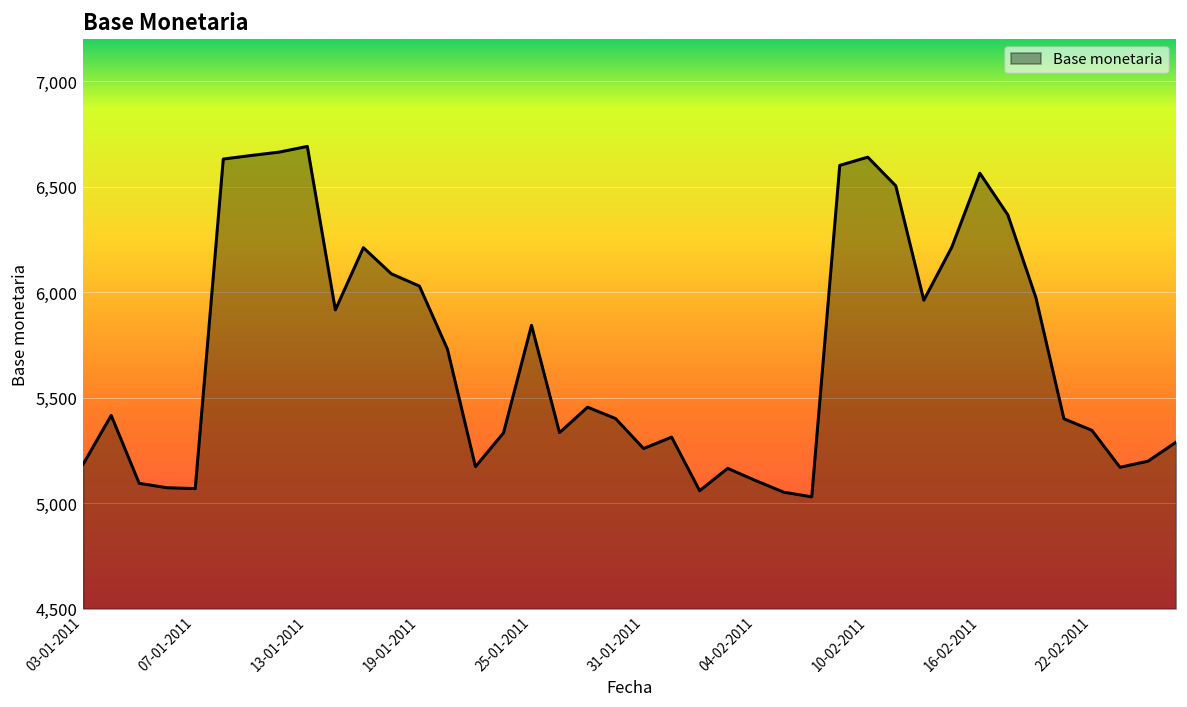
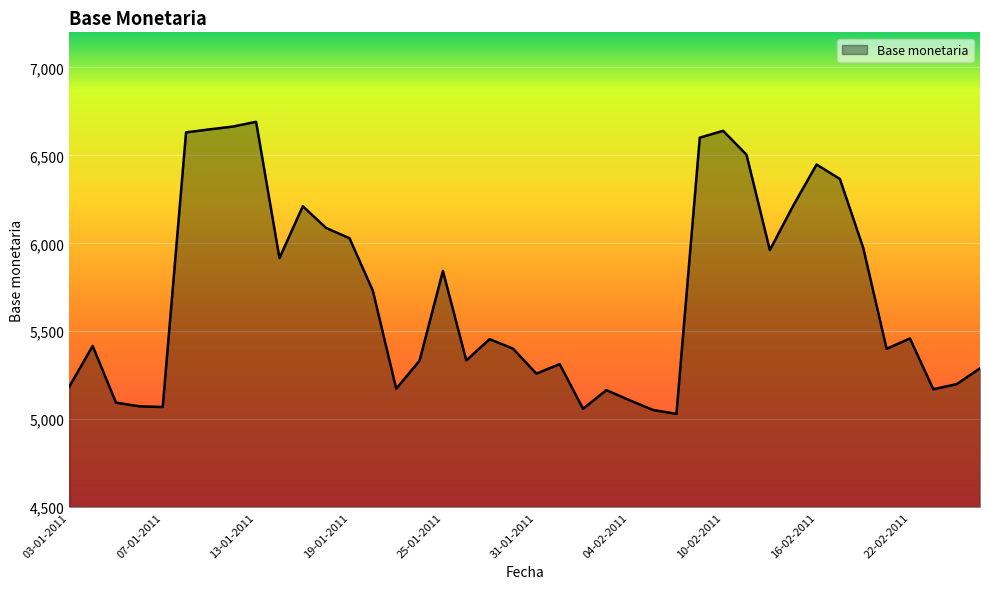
16-02-2011: 6,560 -> 6,450
22-02-2011: 5,350 -> 5,460
